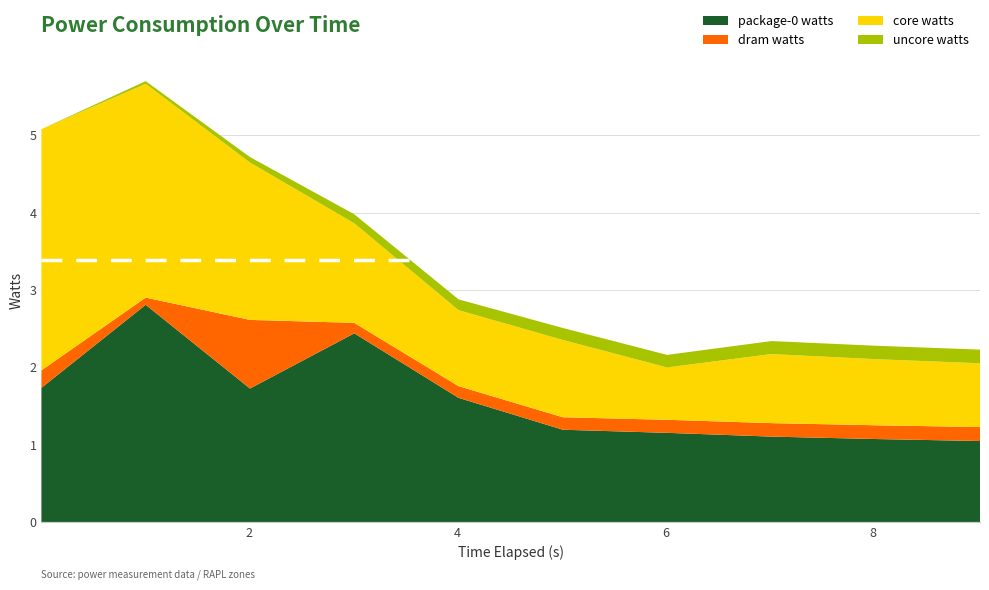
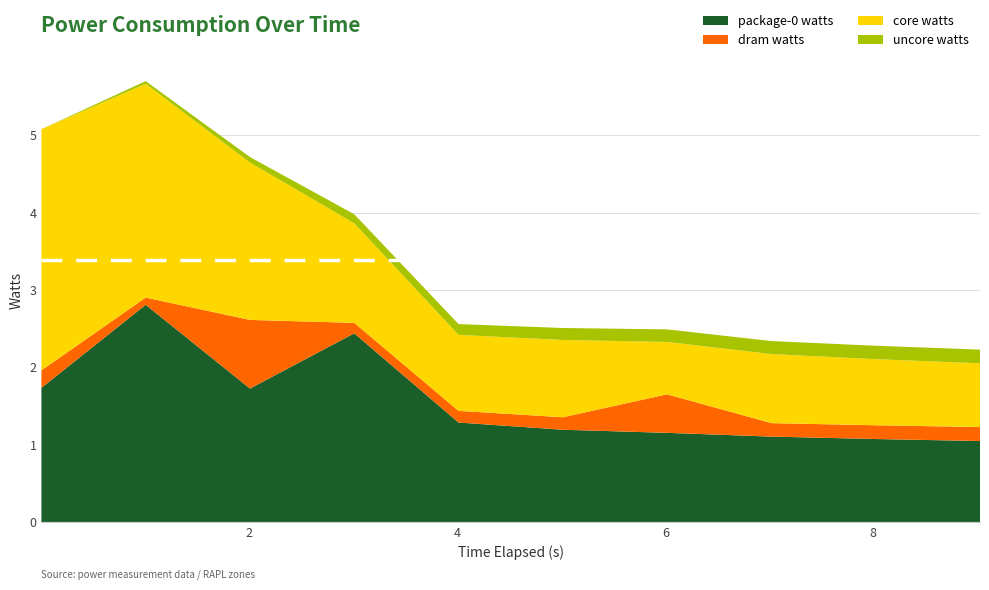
package-0 watts, 4: 1.6 -> 1.3
dram watts, 6: 0.2 -> 0.5
